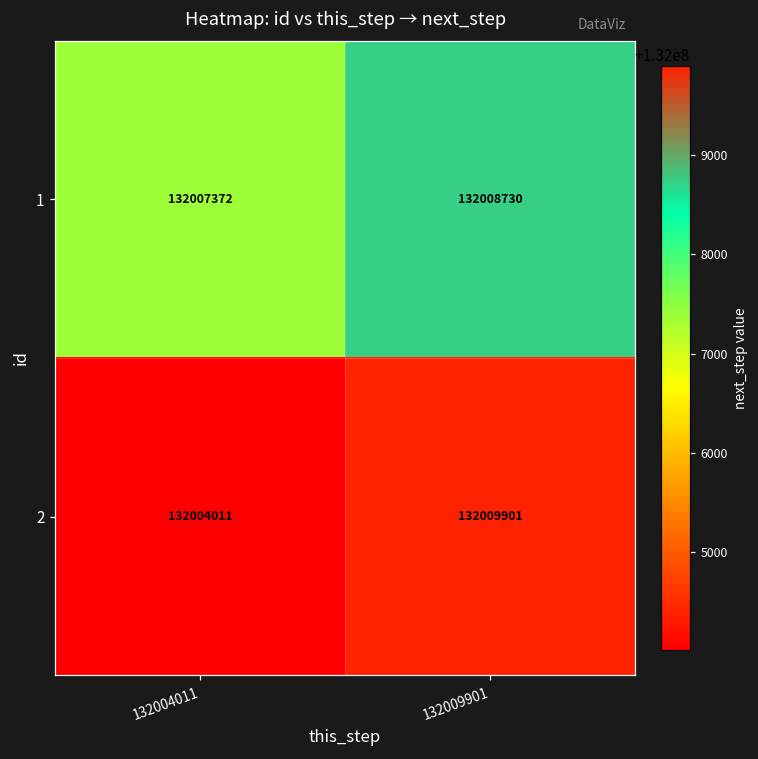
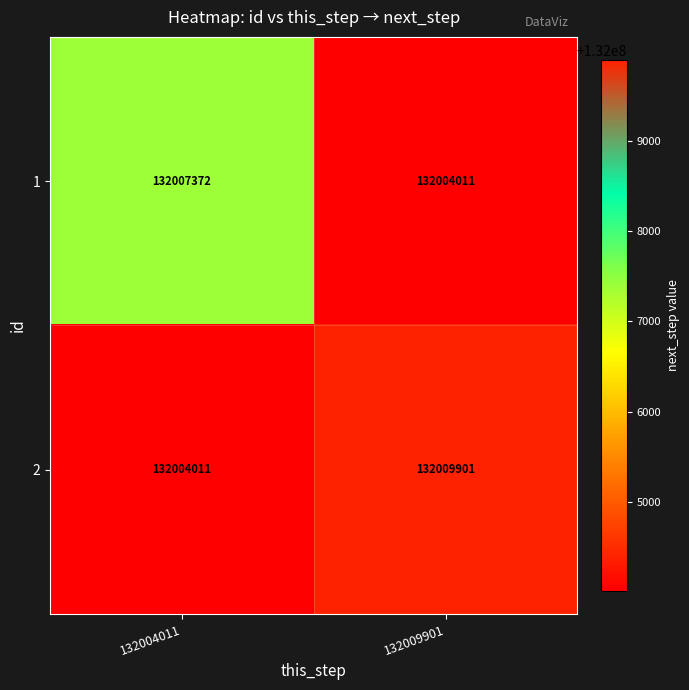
1, 132009901: 132008730 -> 132004011
